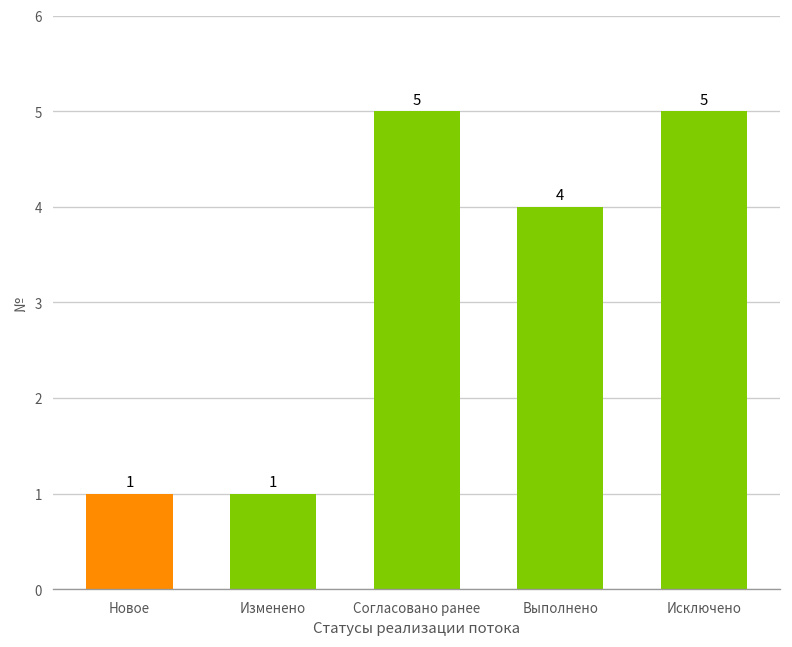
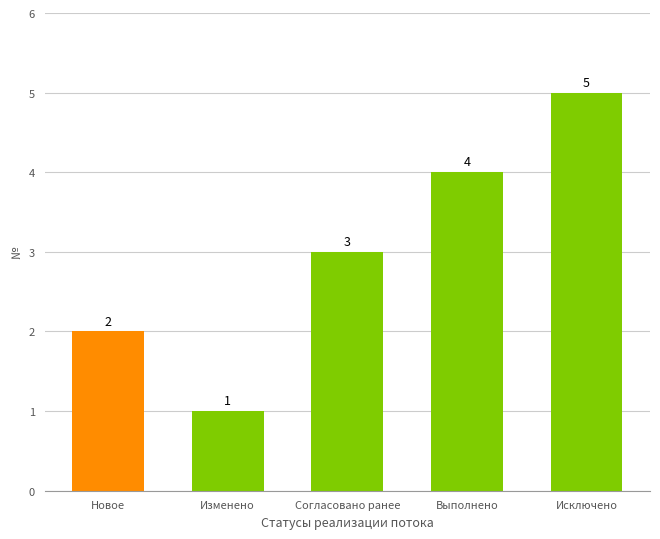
Новое: 1 -> 2
Согласовано ранее: 5 -> 3
